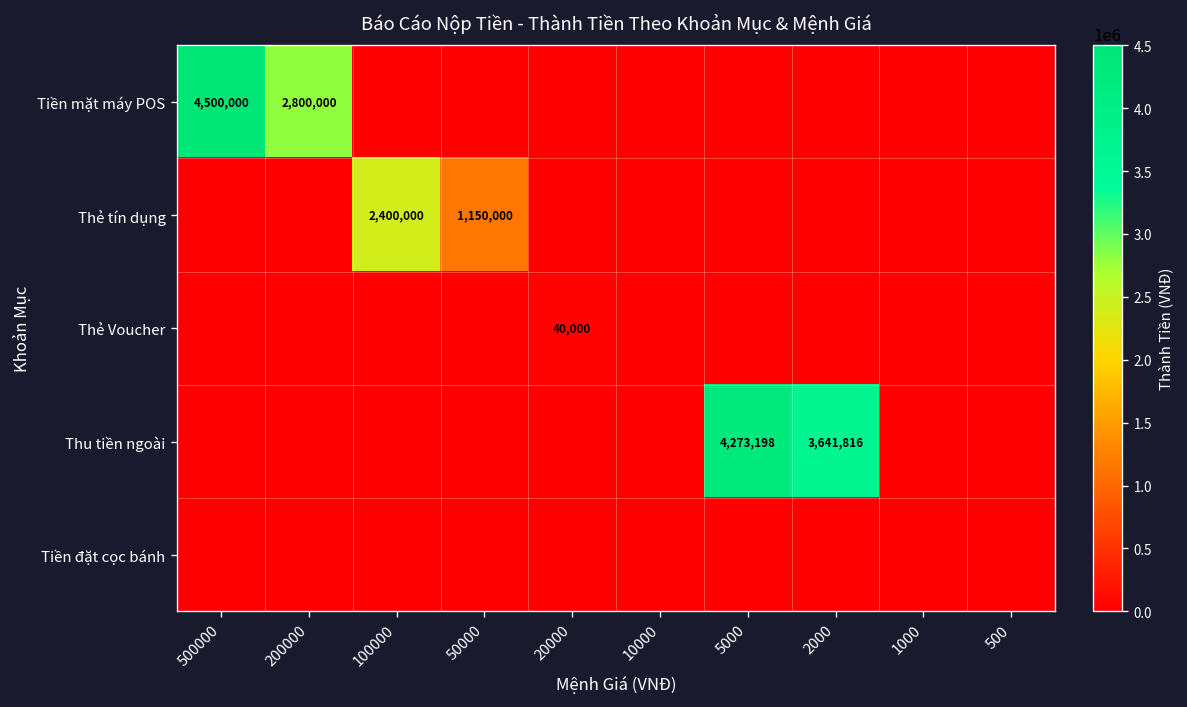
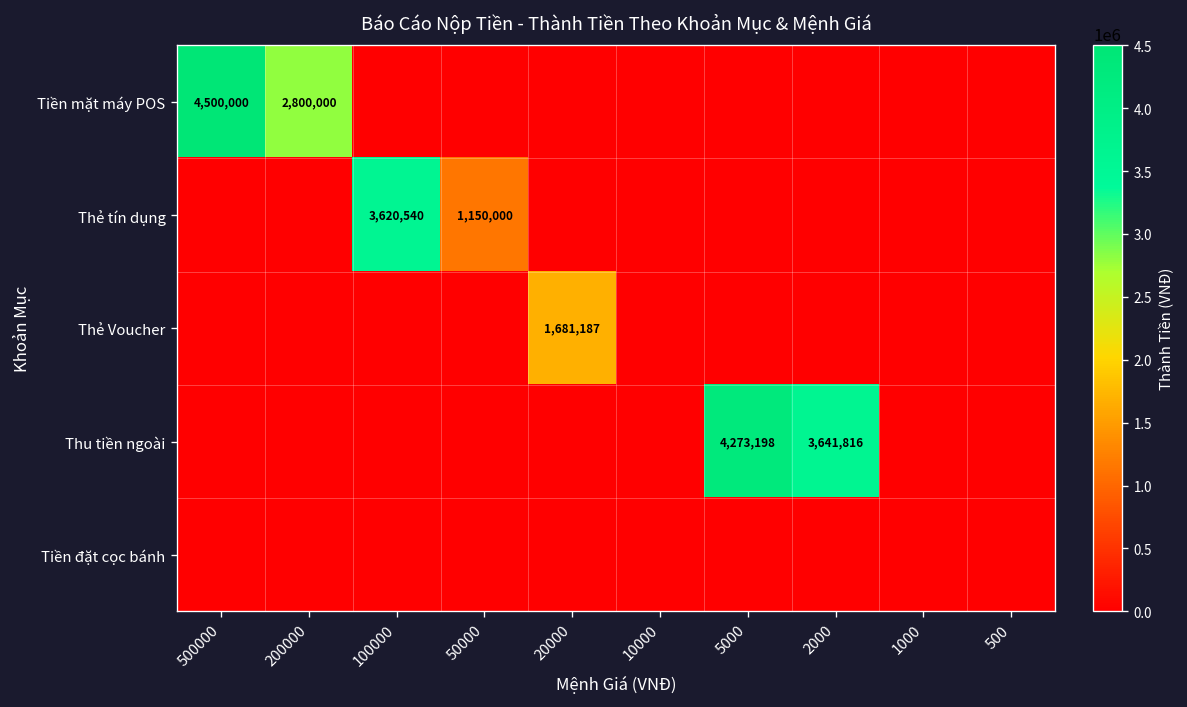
Thẻ tín dụng, 100000: 2,400,000 -> 3,620,540
Thẻ Voucher, 20000: 40,000 -> 1,681,187
